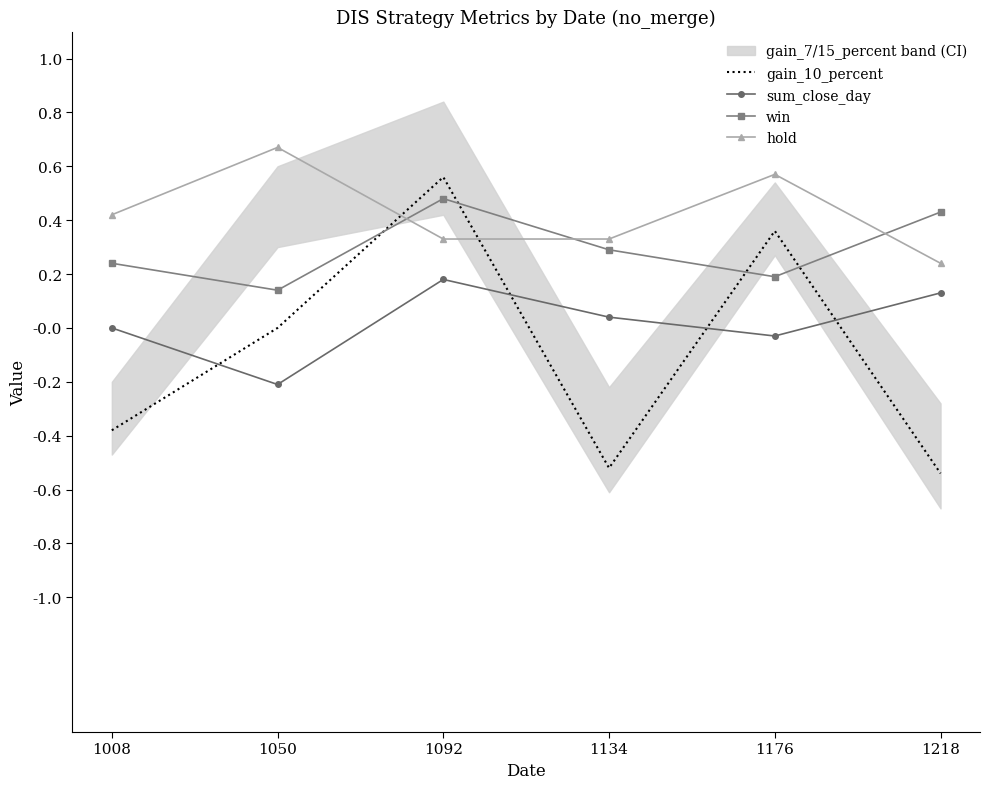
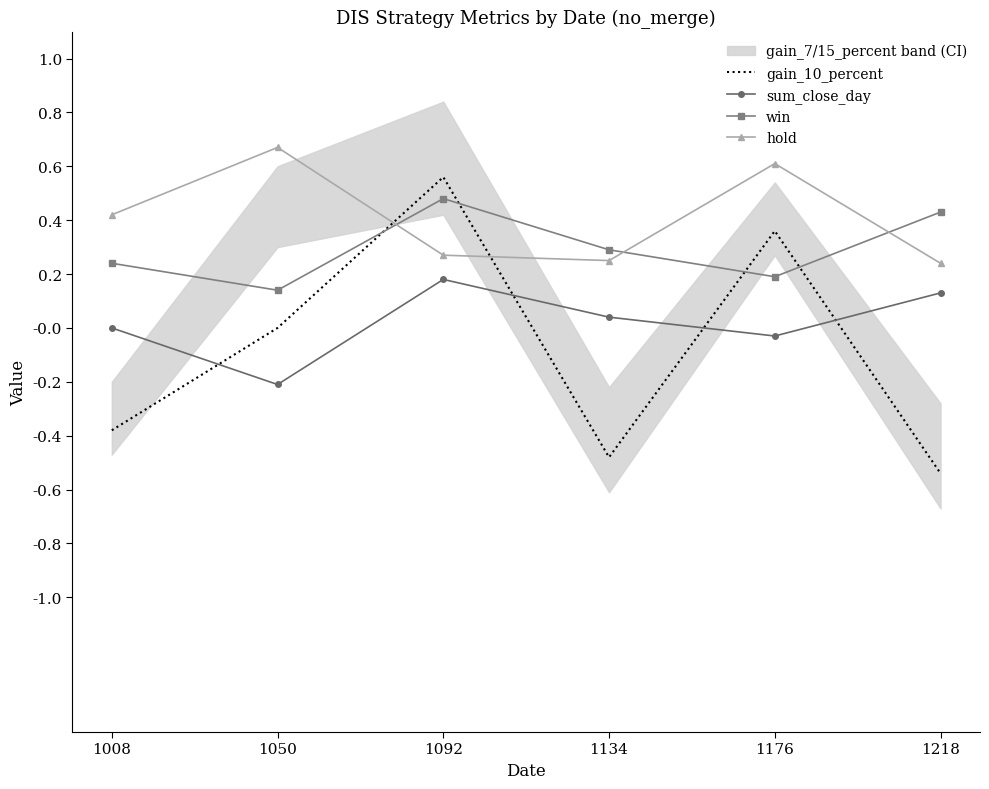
hold, 1092: 0.33 -> 0.27
gain_10_percent, 1134: -0.52 -> -0.48
hold, 1134: 0.33 -> 0.25
hold, 1176: 0.57 -> 0.61
